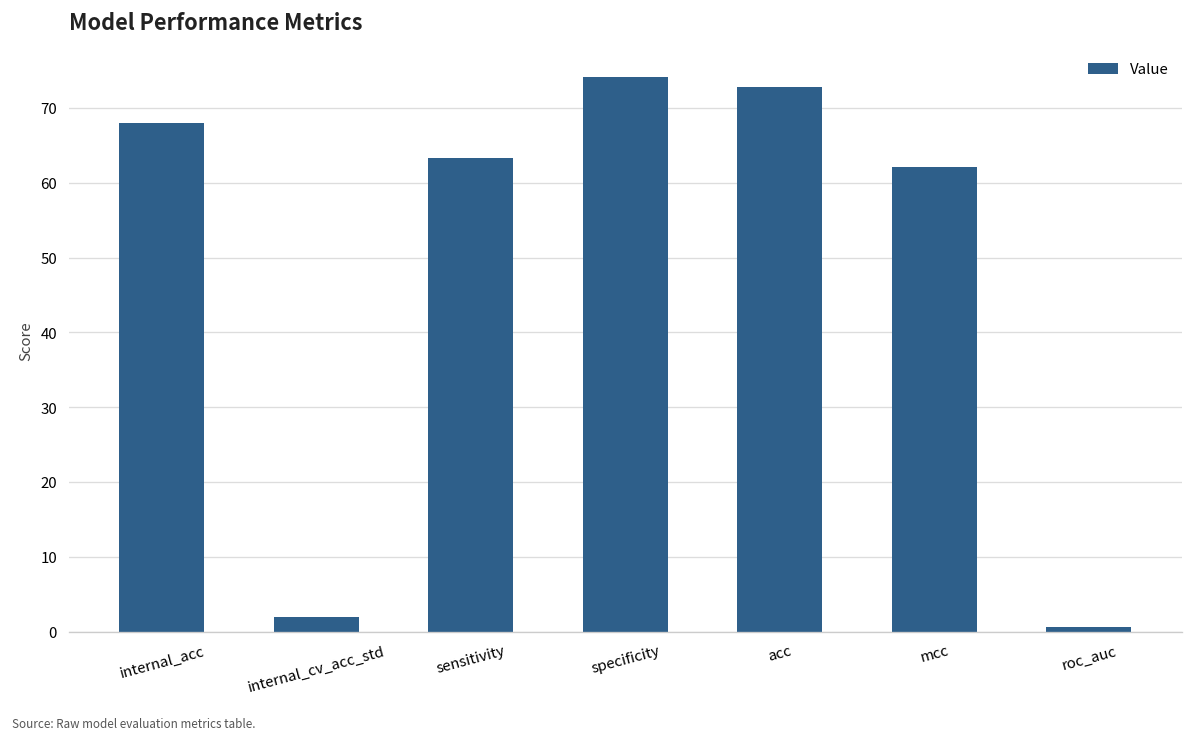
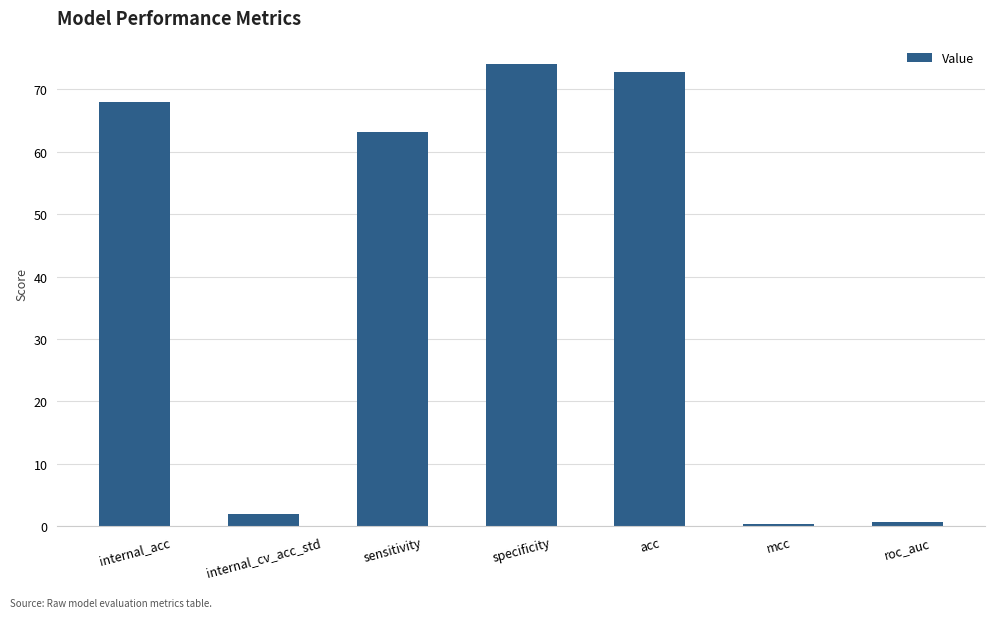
mcc: 62 -> 0
